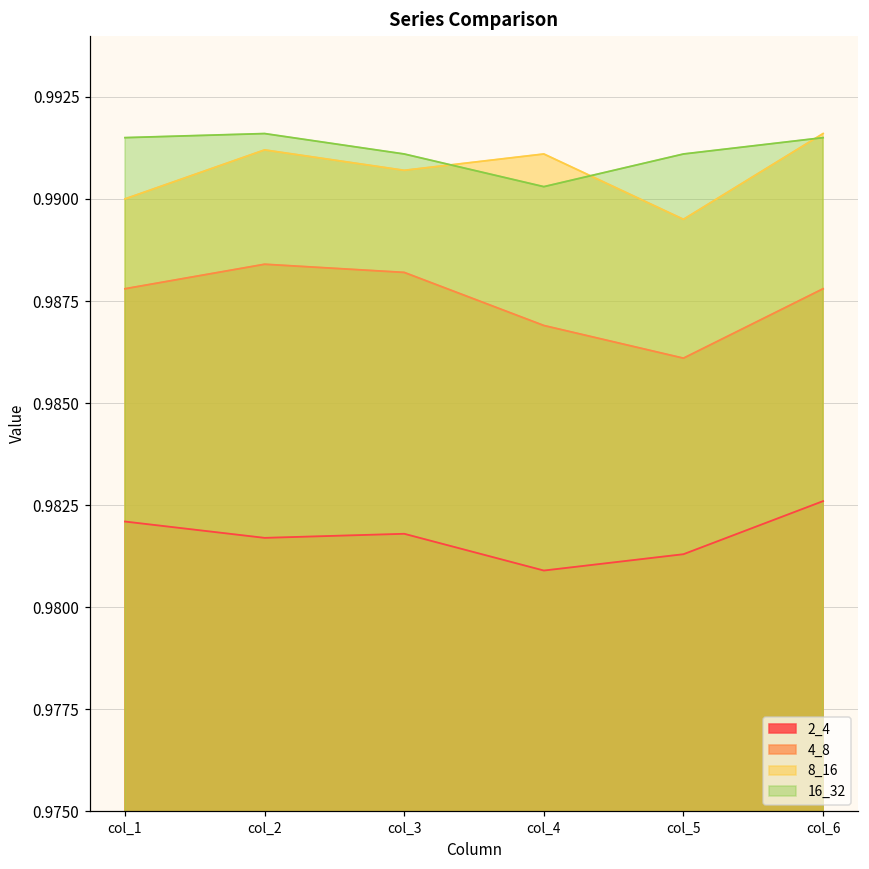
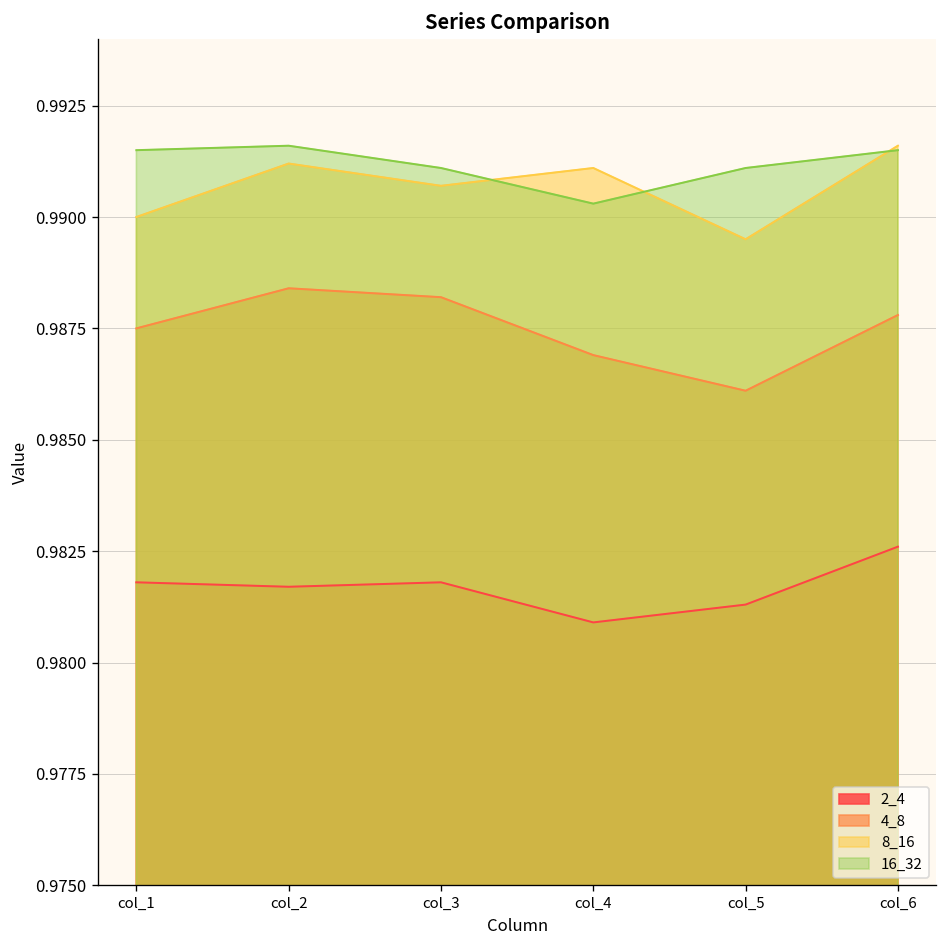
2_4, col_1: 0.9821 -> 0.9818
4_8, col_1: 0.9878 -> 0.9875
